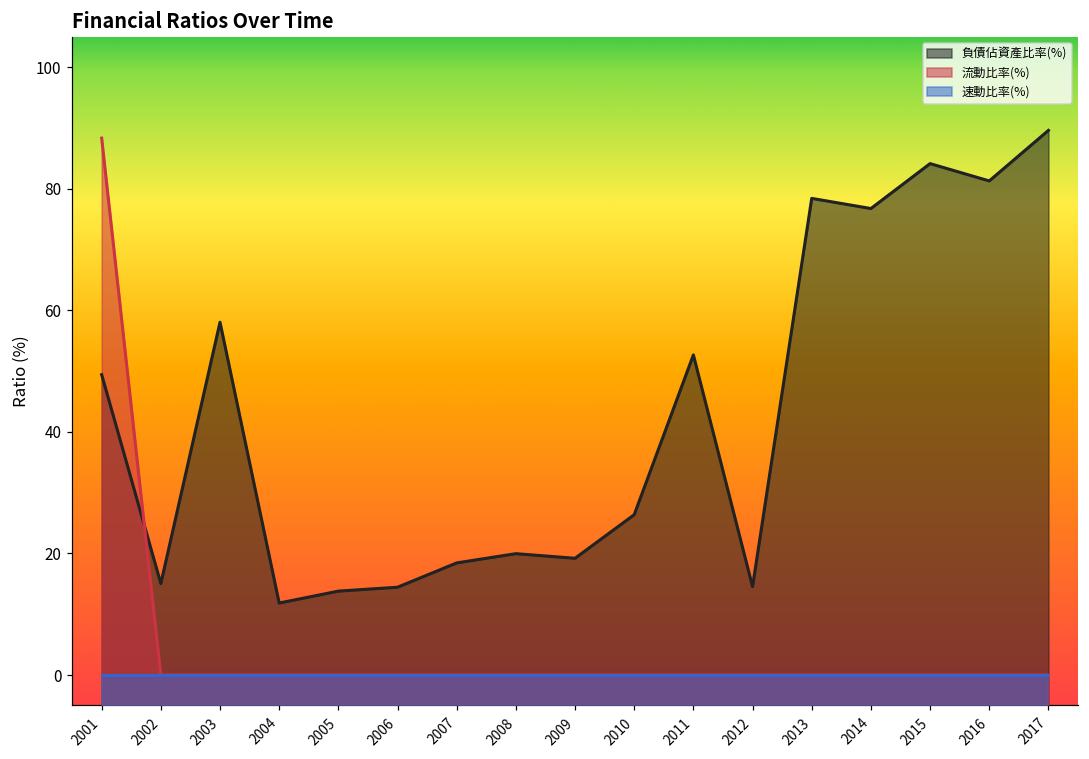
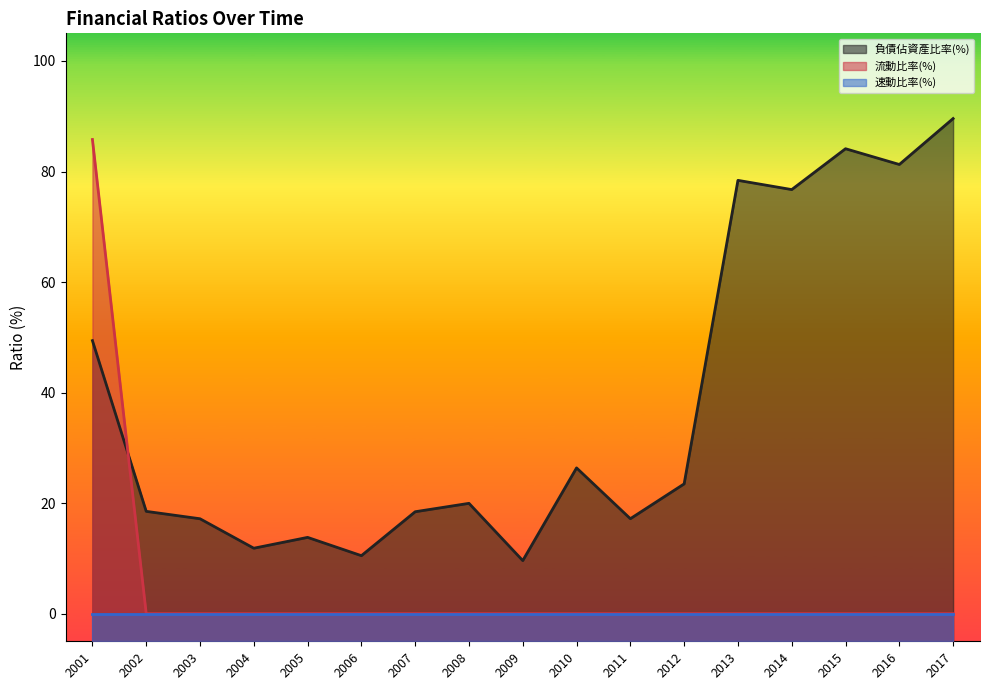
流動比率(%), 2001: 88 -> 86
負債佔資產比率(%), 2002: 15 -> 19
負債佔資產比率(%), 2003: 58 -> 17
負債佔資產比率(%), 2006: 14 -> 10
負債佔資產比率(%), 2009: 19 -> 10
負債佔資產比率(%), 2011: 53 -> 17
負債佔資產比率(%), 2012: 15 -> 23
